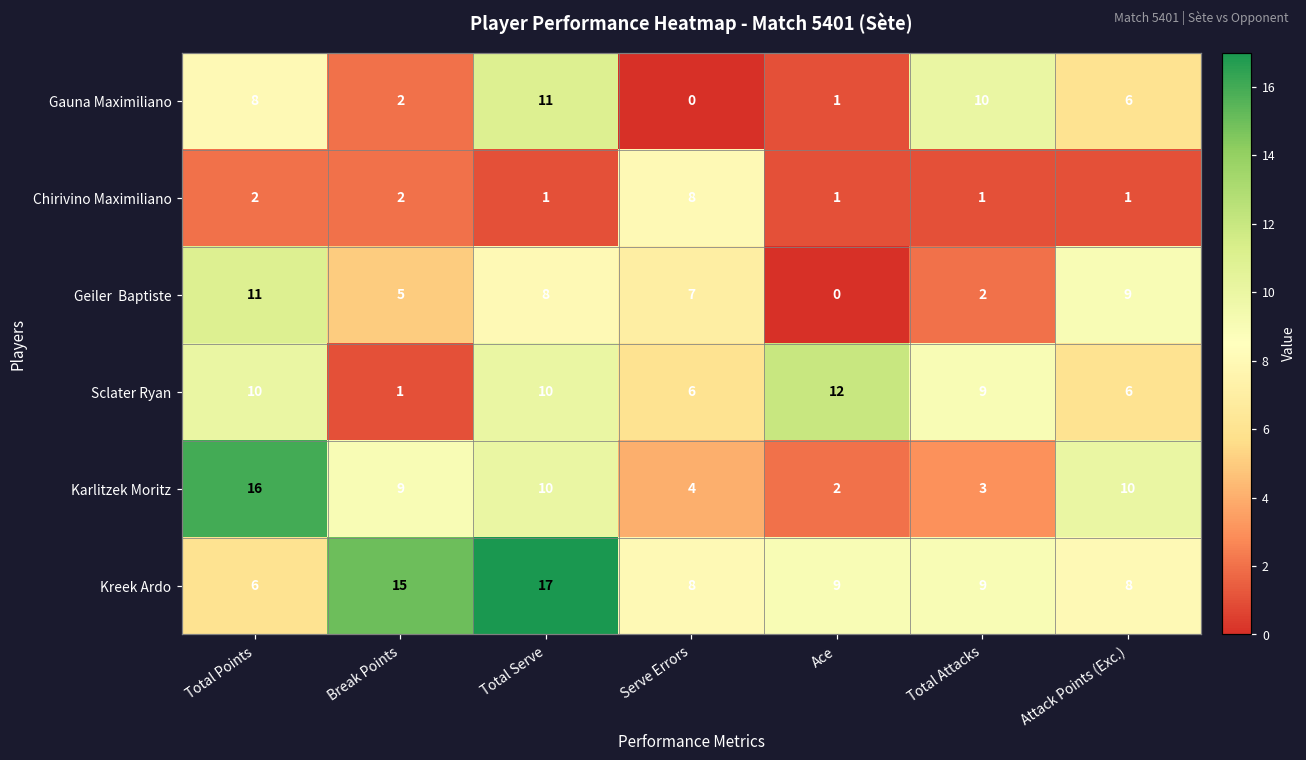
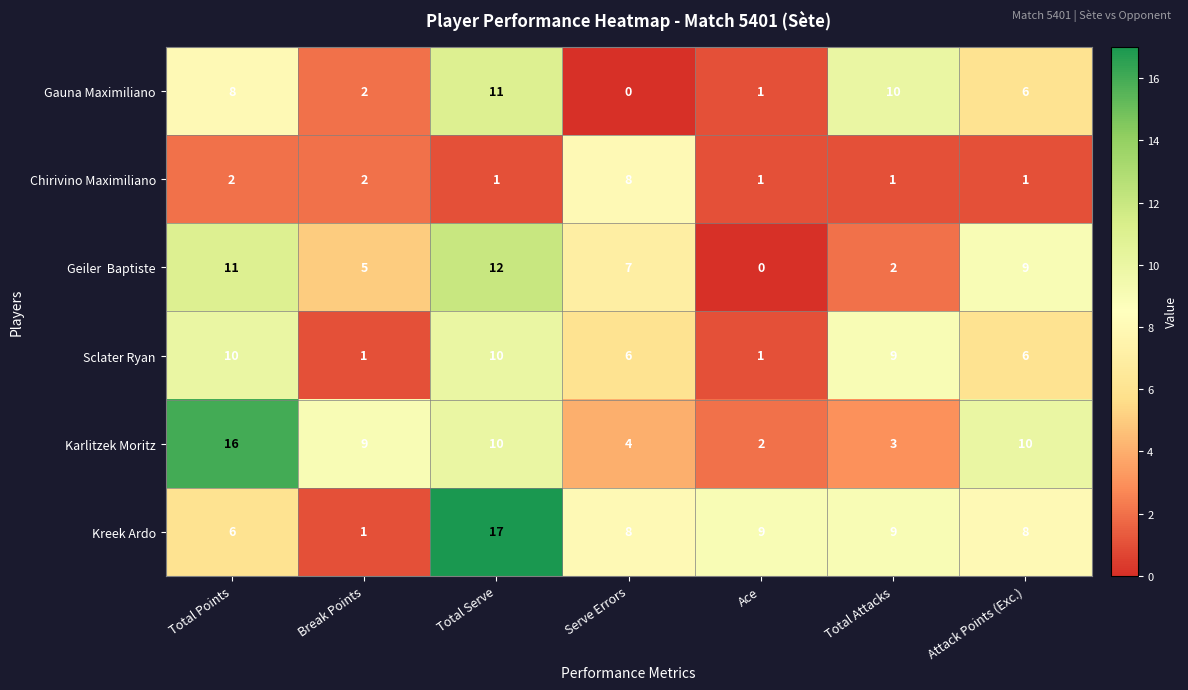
Geiler Baptiste, Total Serve: 8 -> 12
Sclater Ryan, Ace: 12 -> 1
Kreek Ardo, Break Points: 15 -> 1
